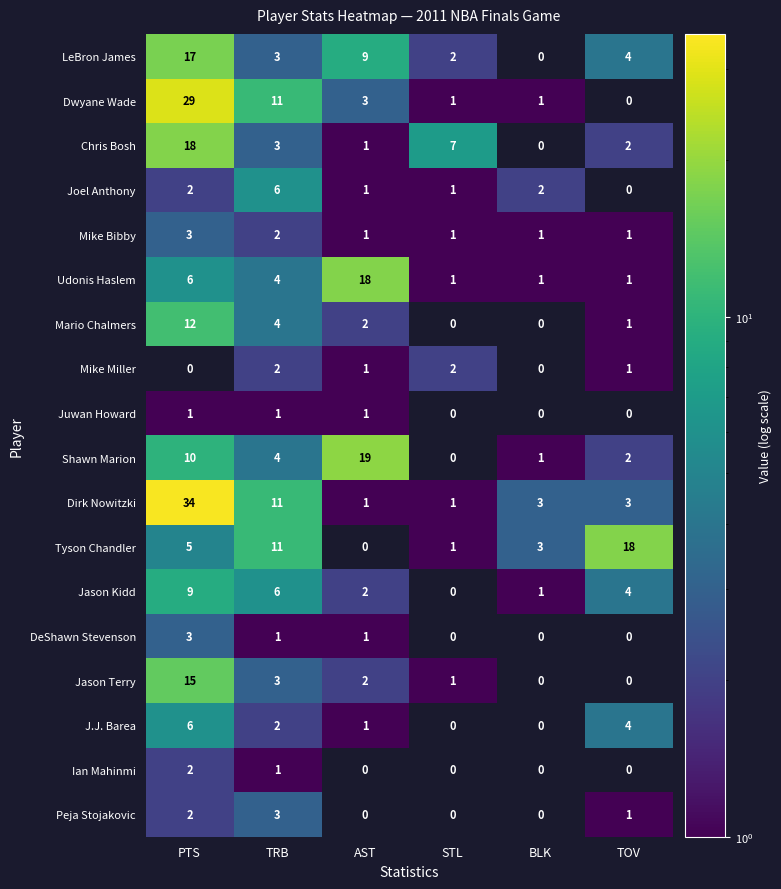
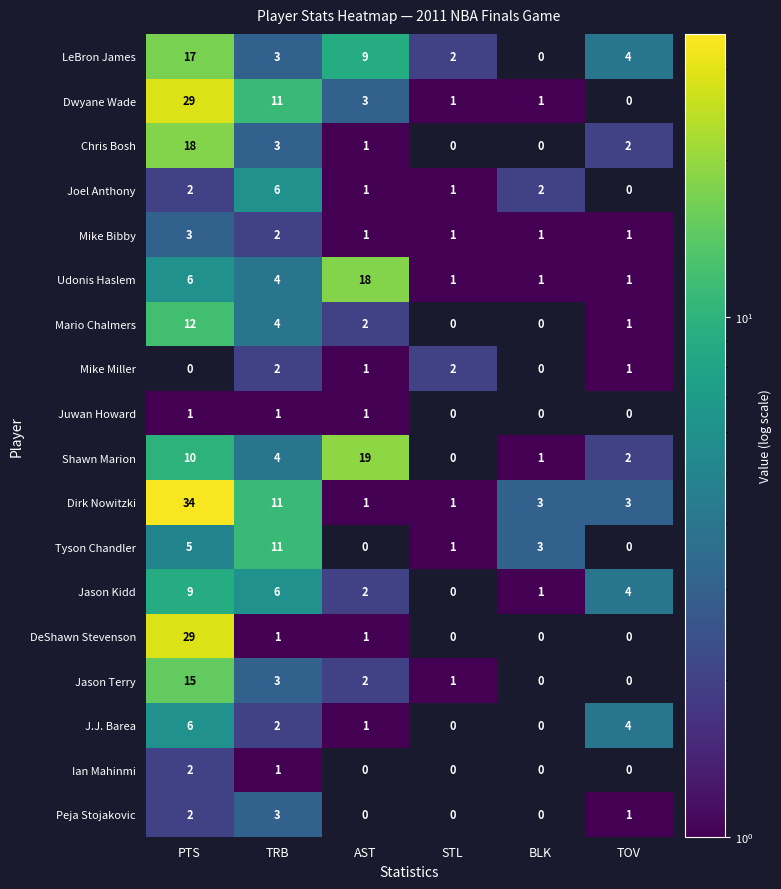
Chris Bosh, STL: 7 -> 0
Tyson Chandler, TOV: 18 -> 0
DeShawn Stevenson, PTS: 3 -> 29
